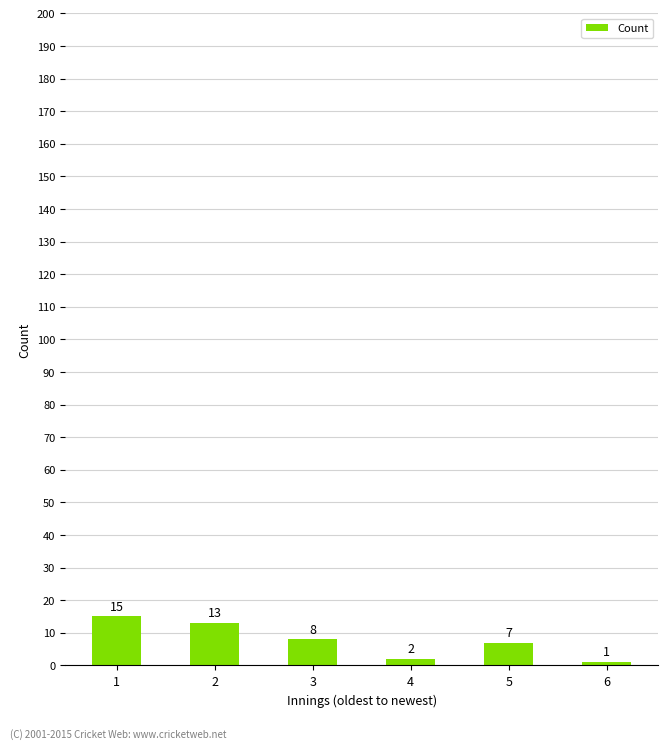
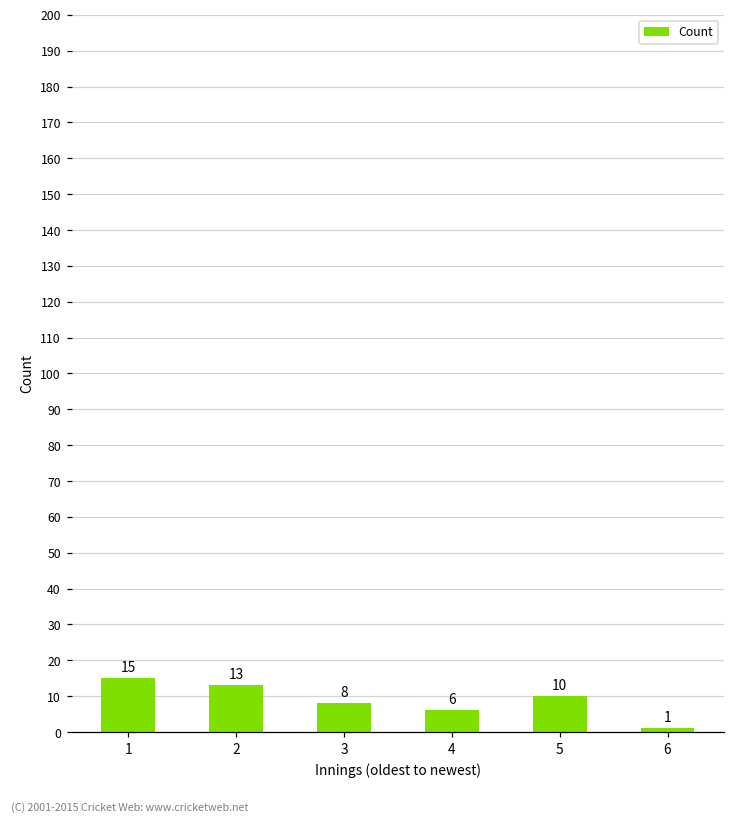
4: 2 -> 6
5: 7 -> 10
